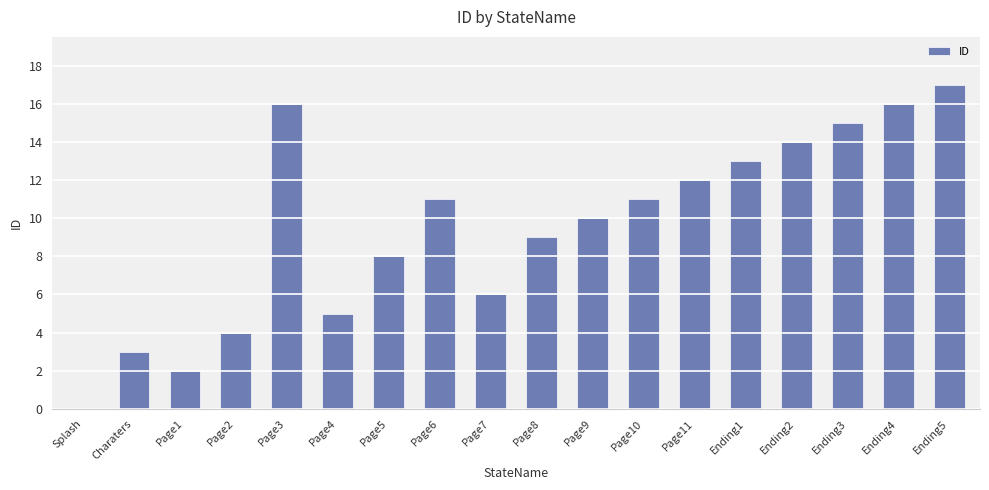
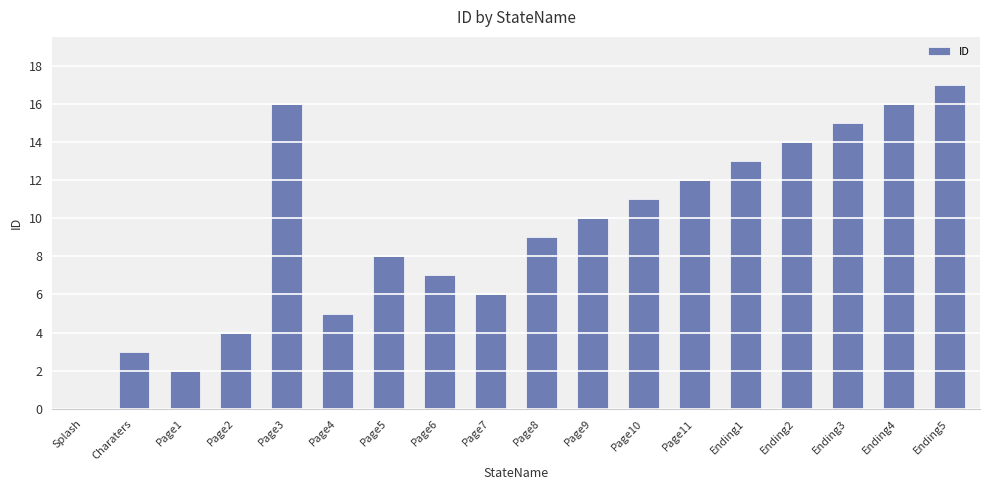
Page6: 11 -> 7
